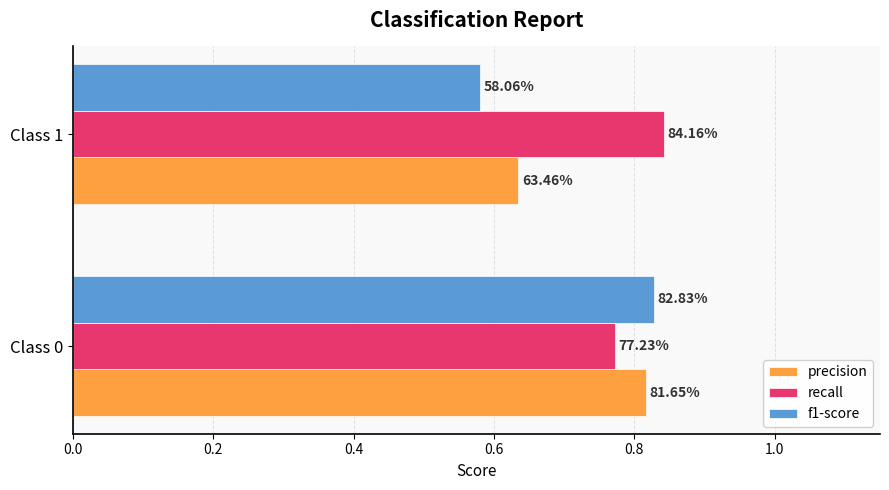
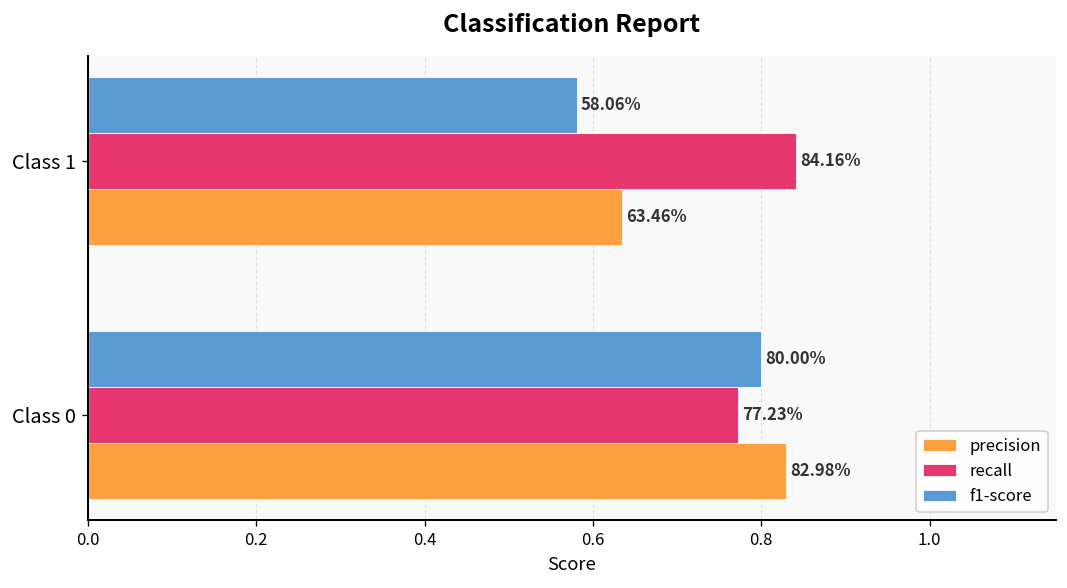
f1-score, Class 0: 82.83% -> 80.00%
precision, Class 0: 81.65% -> 82.98%
